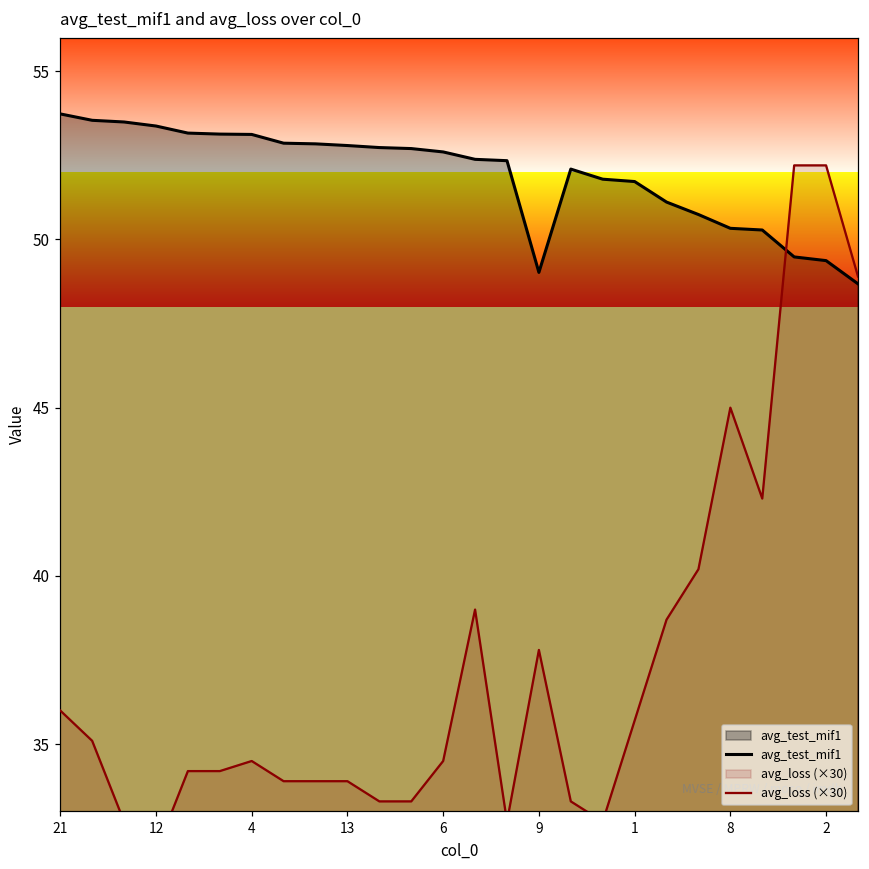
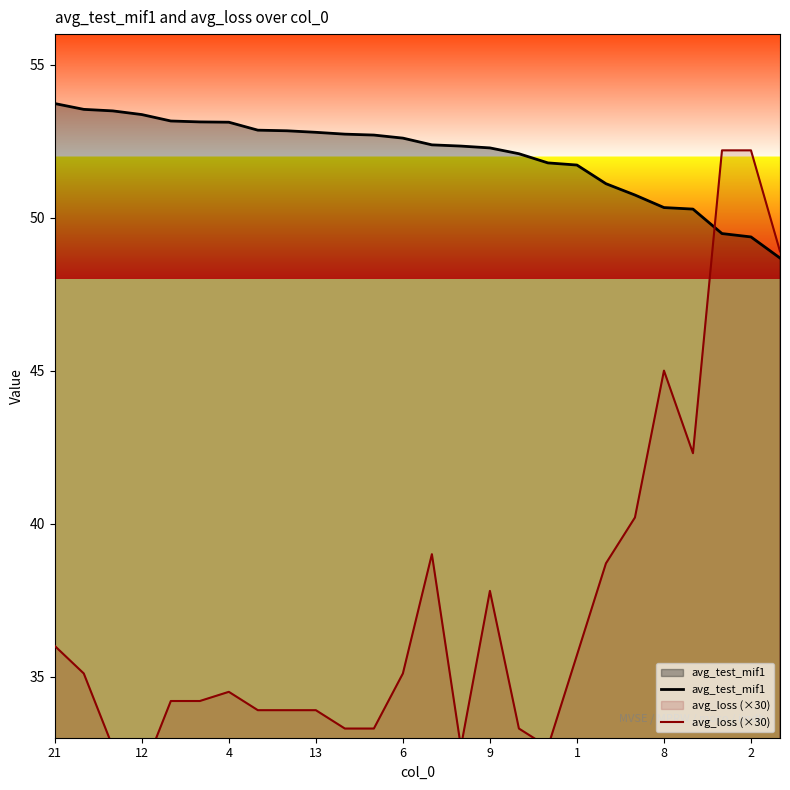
avg_loss (×30), 6: 34.5 -> 35.1
avg_test_mif1, 9: 49.0 -> 52.3
